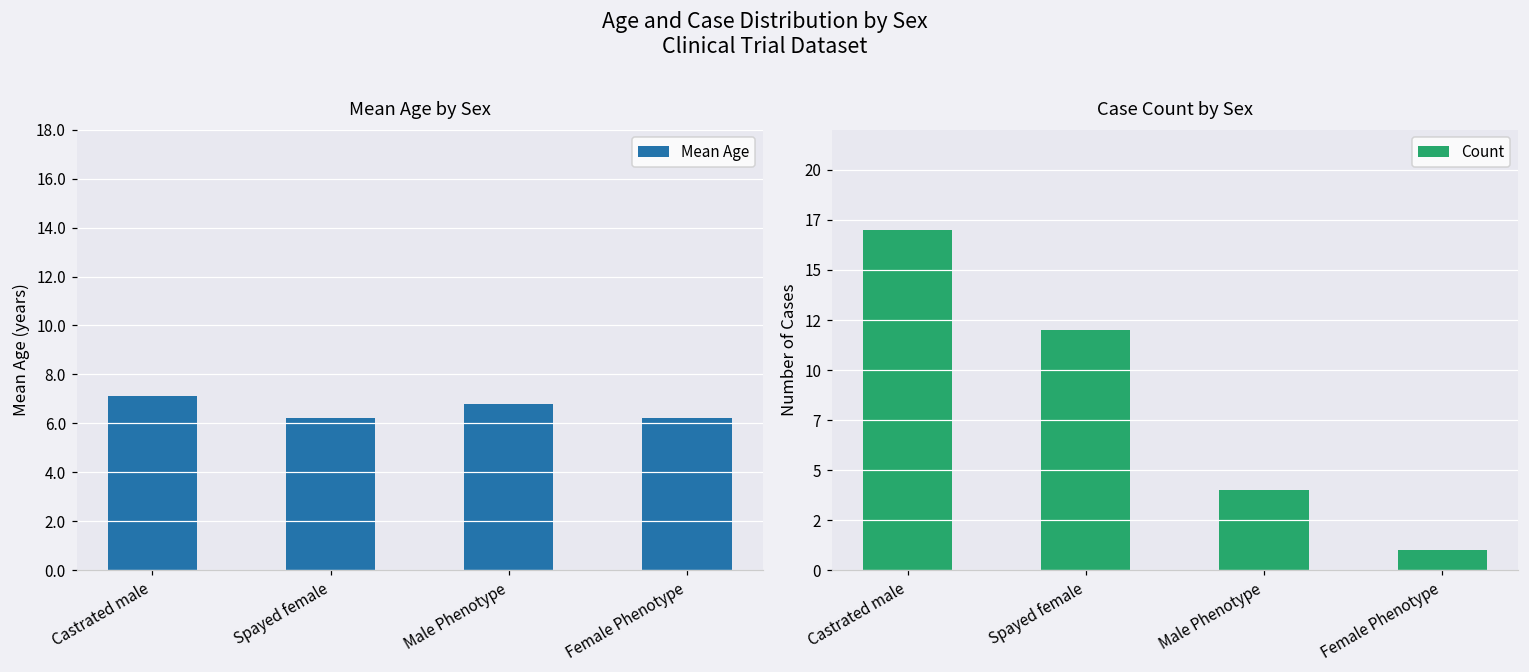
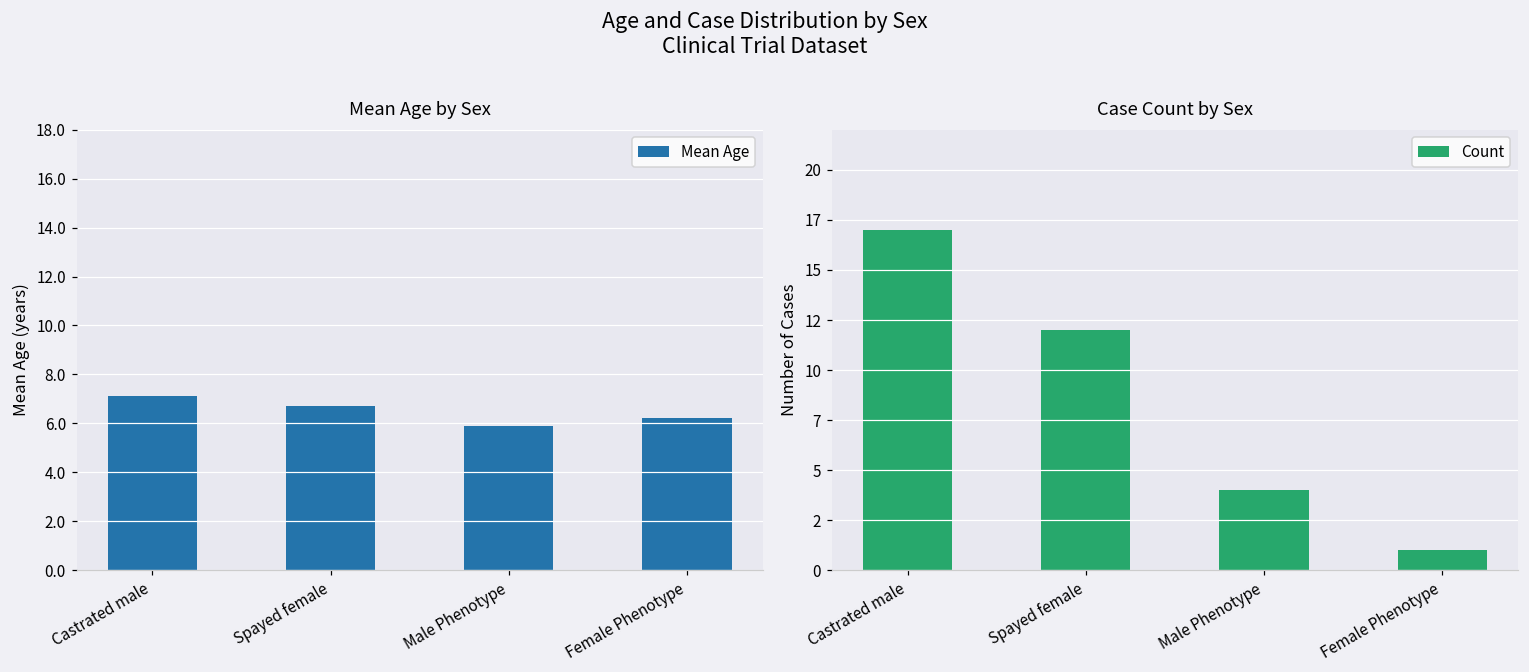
Mean Age by Sex, Spayed female: 6.2 -> 6.7
Mean Age by Sex, Male Phenotype: 6.8 -> 5.9
